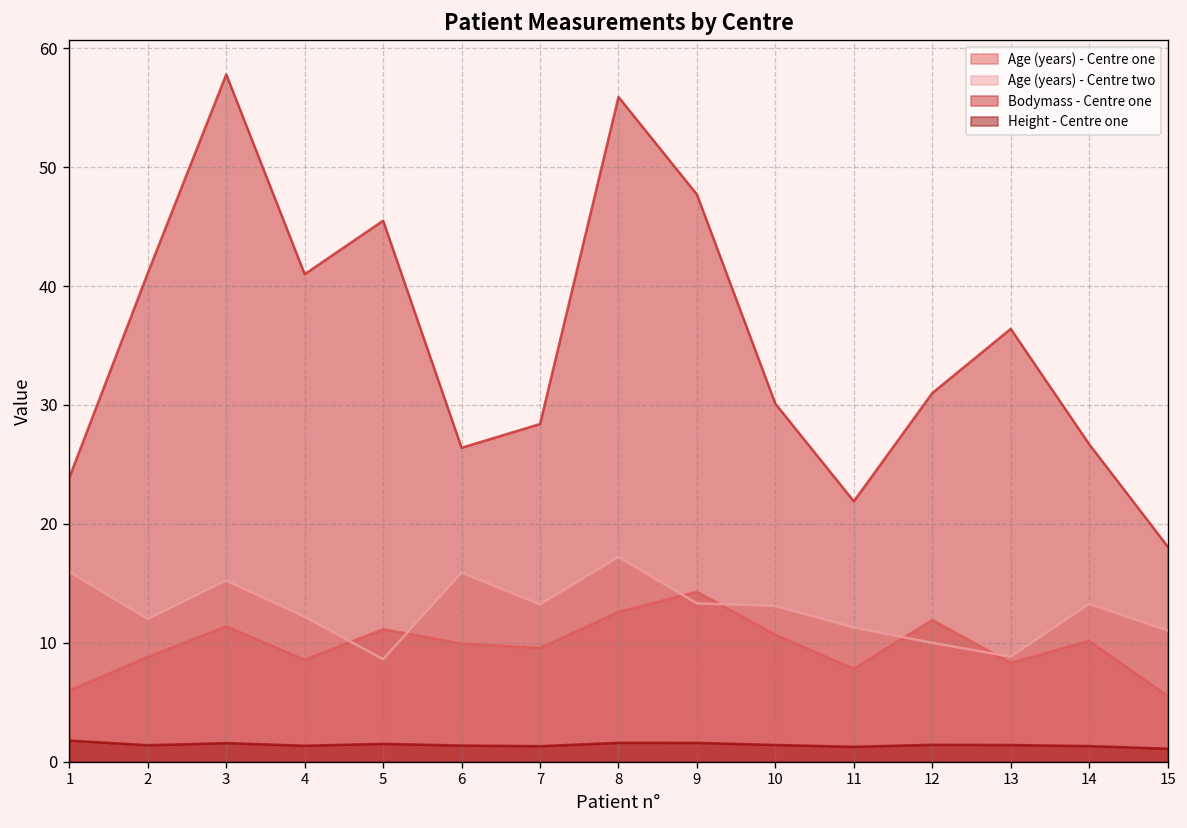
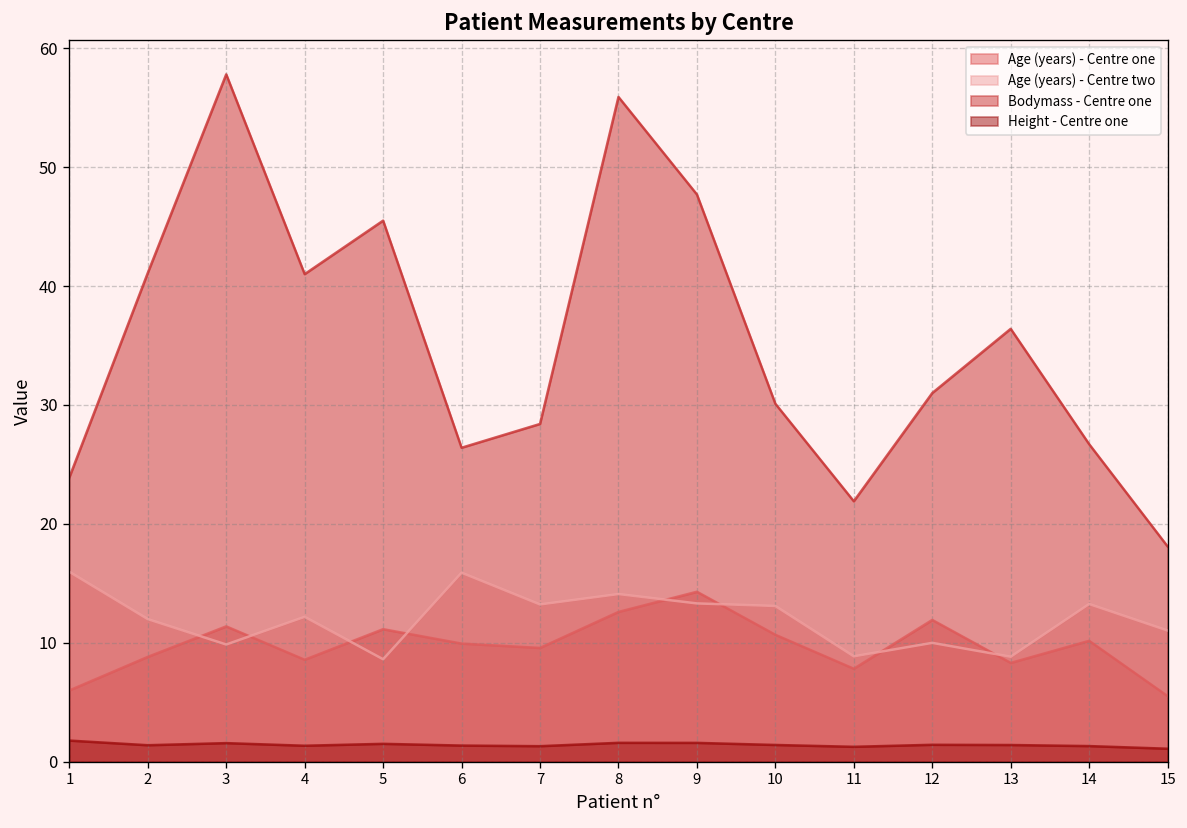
Age (years) - Centre two, 3: 15 -> 10
Age (years) - Centre two, 8: 17 -> 14
Age (years) - Centre two, 11: 11 -> 9
